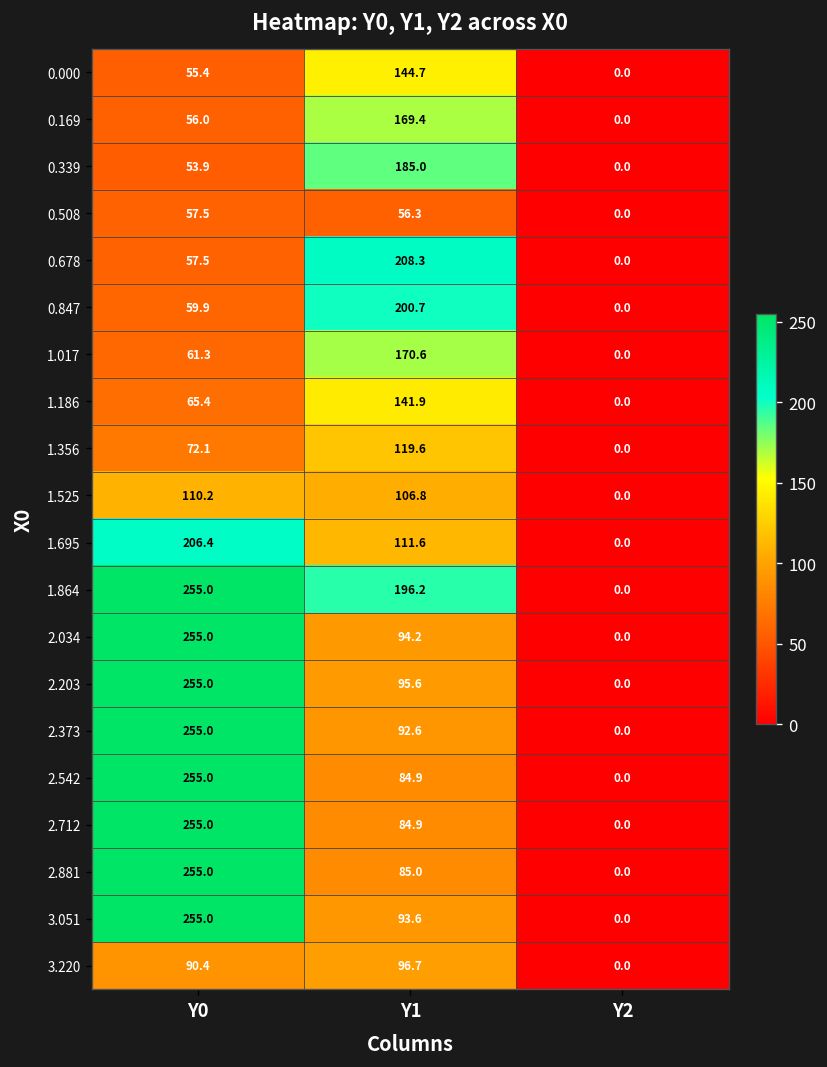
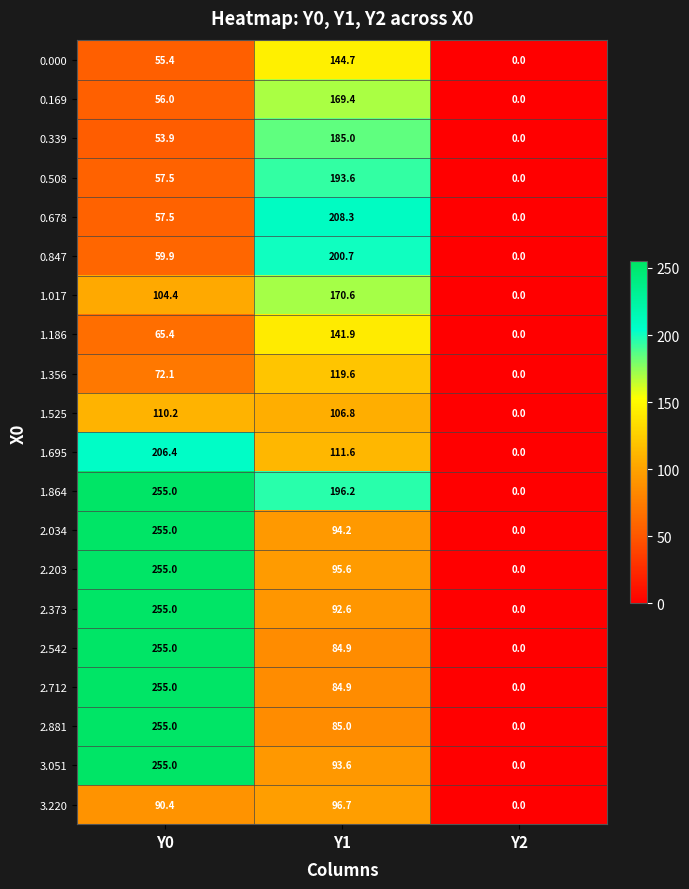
0.508, Y1: 56.3 -> 193.6
1.017, Y0: 61.3 -> 104.4
